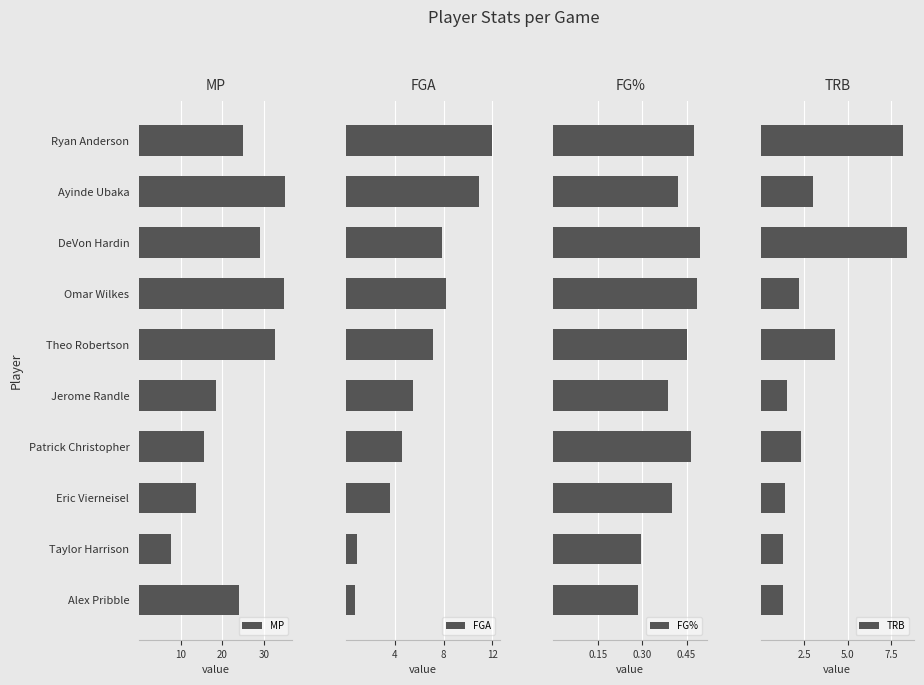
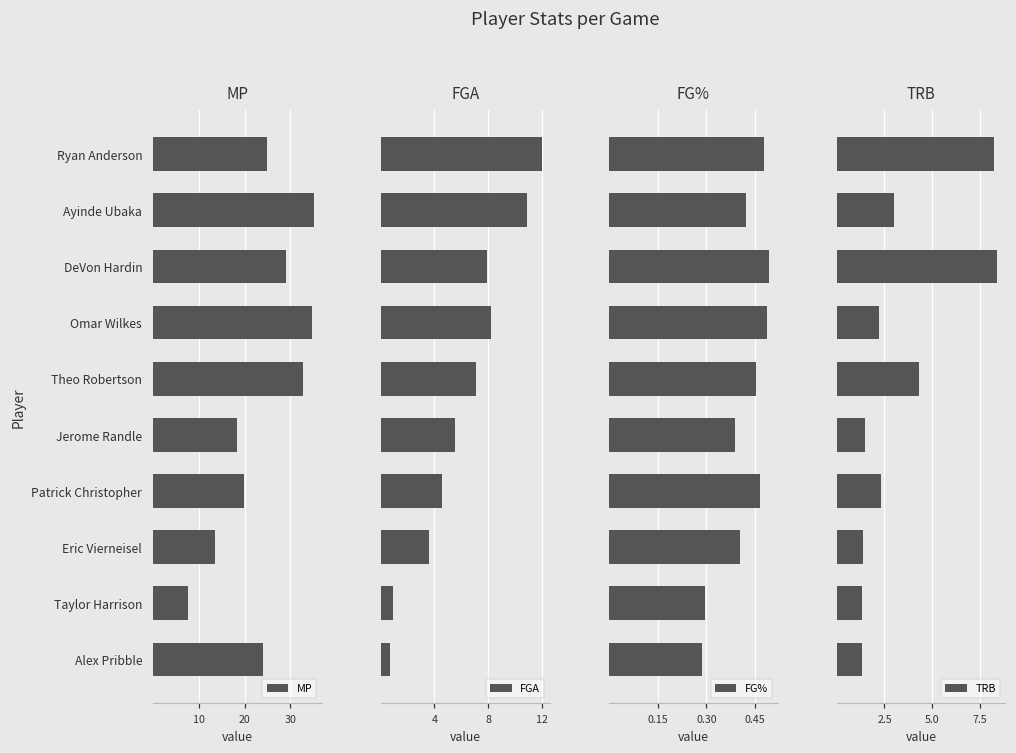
MP, Patrick Christopher: 16 -> 20
